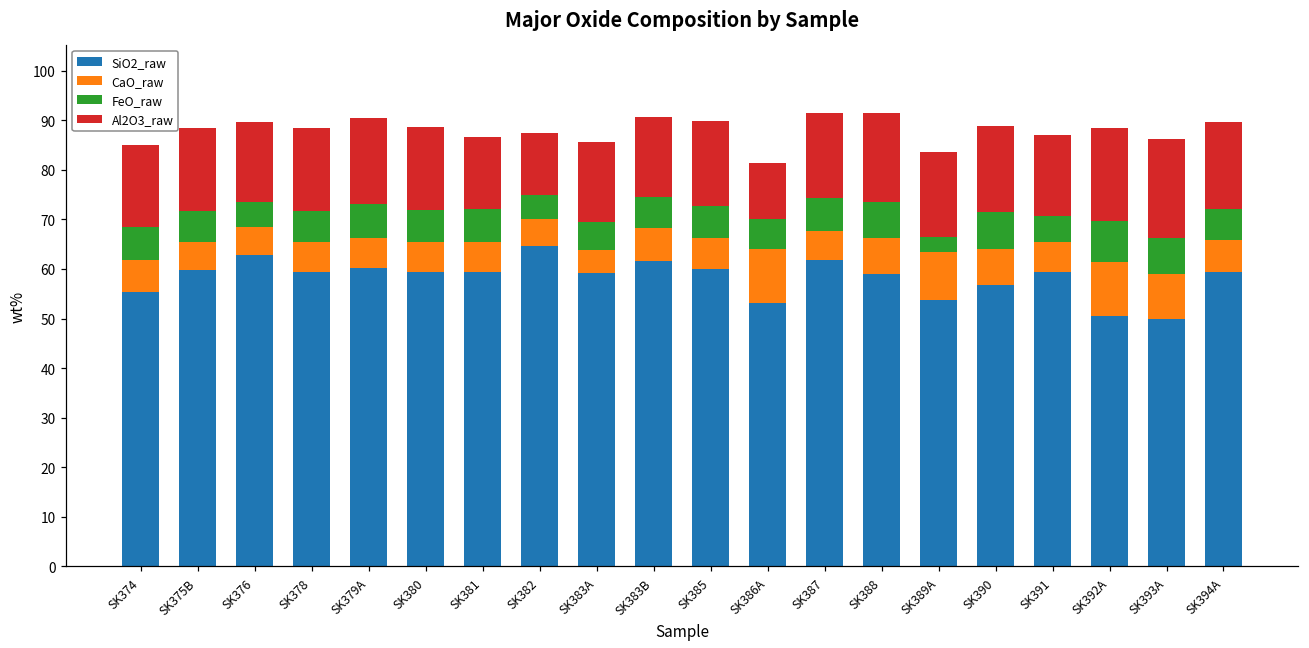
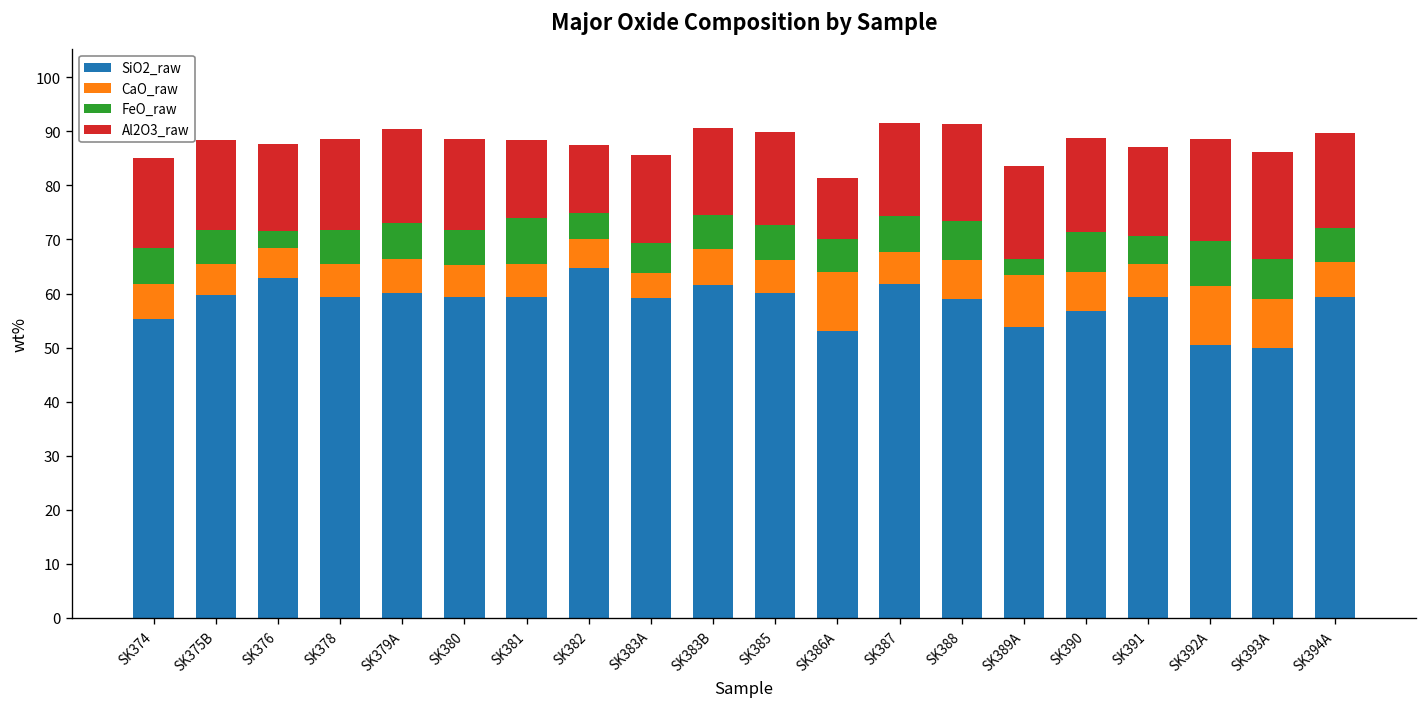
FeO_raw, SK376: 5 -> 3
FeO_raw, SK381: 7 -> 9
